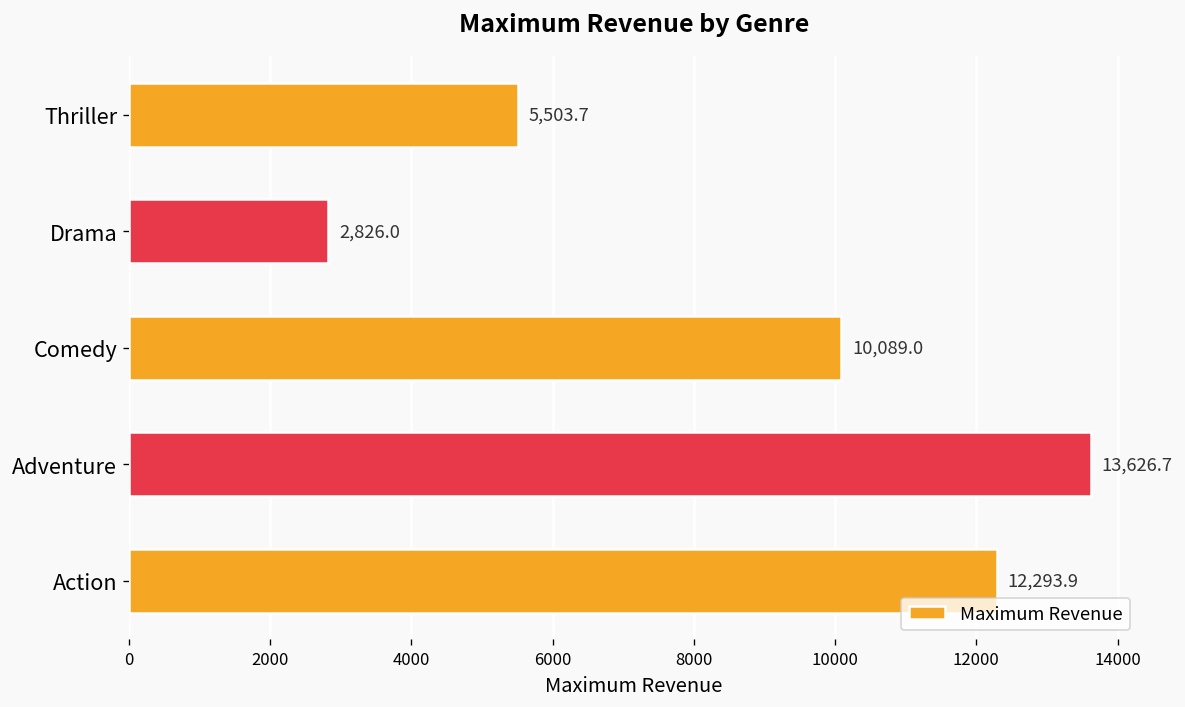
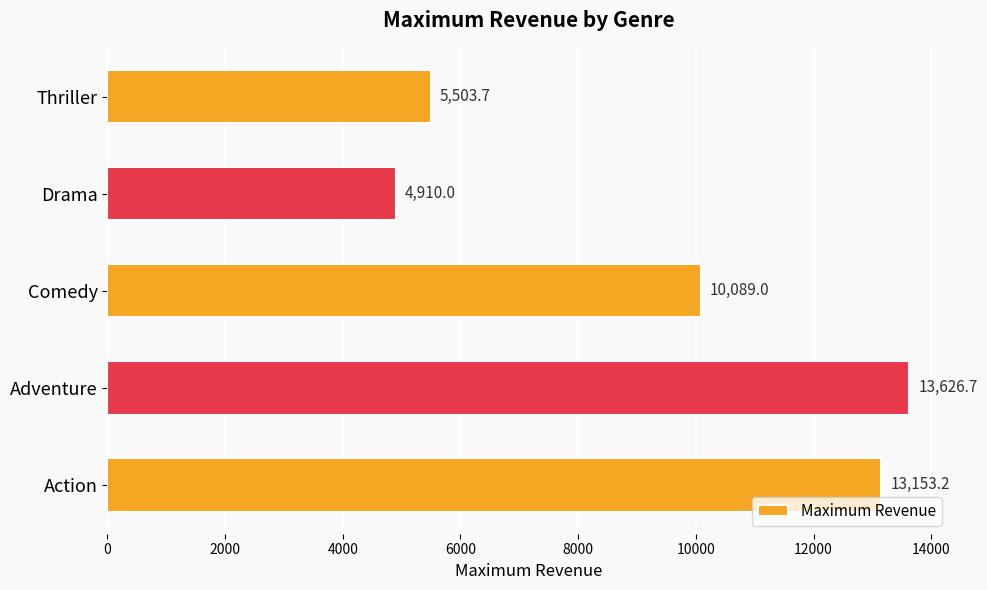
Drama: 2,826.0 -> 4,910.0
Action: 12,293.9 -> 13,153.2
